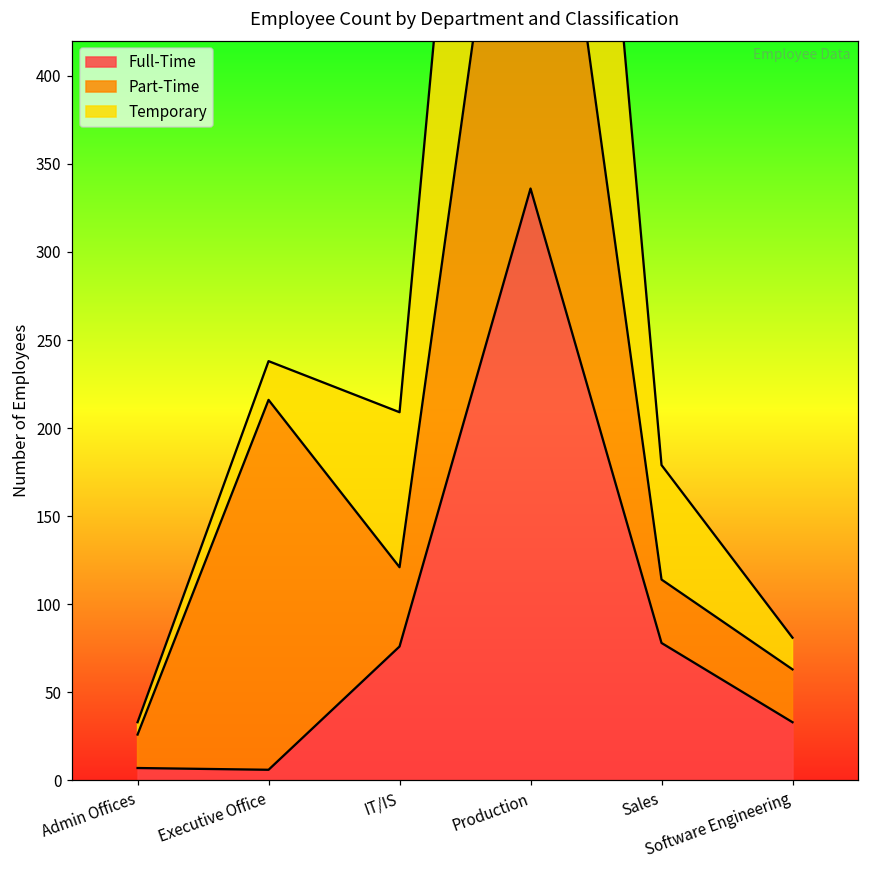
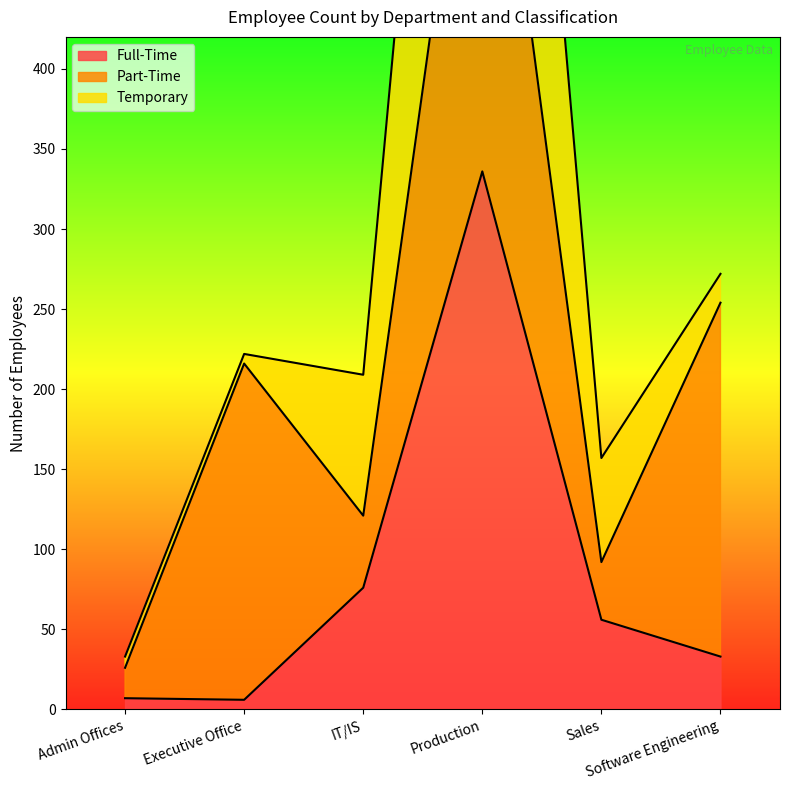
Temporary, Executive Office: 22 -> 6
Full-Time, Sales: 78 -> 56
Part-Time, Software Engineering: 30 -> 221
